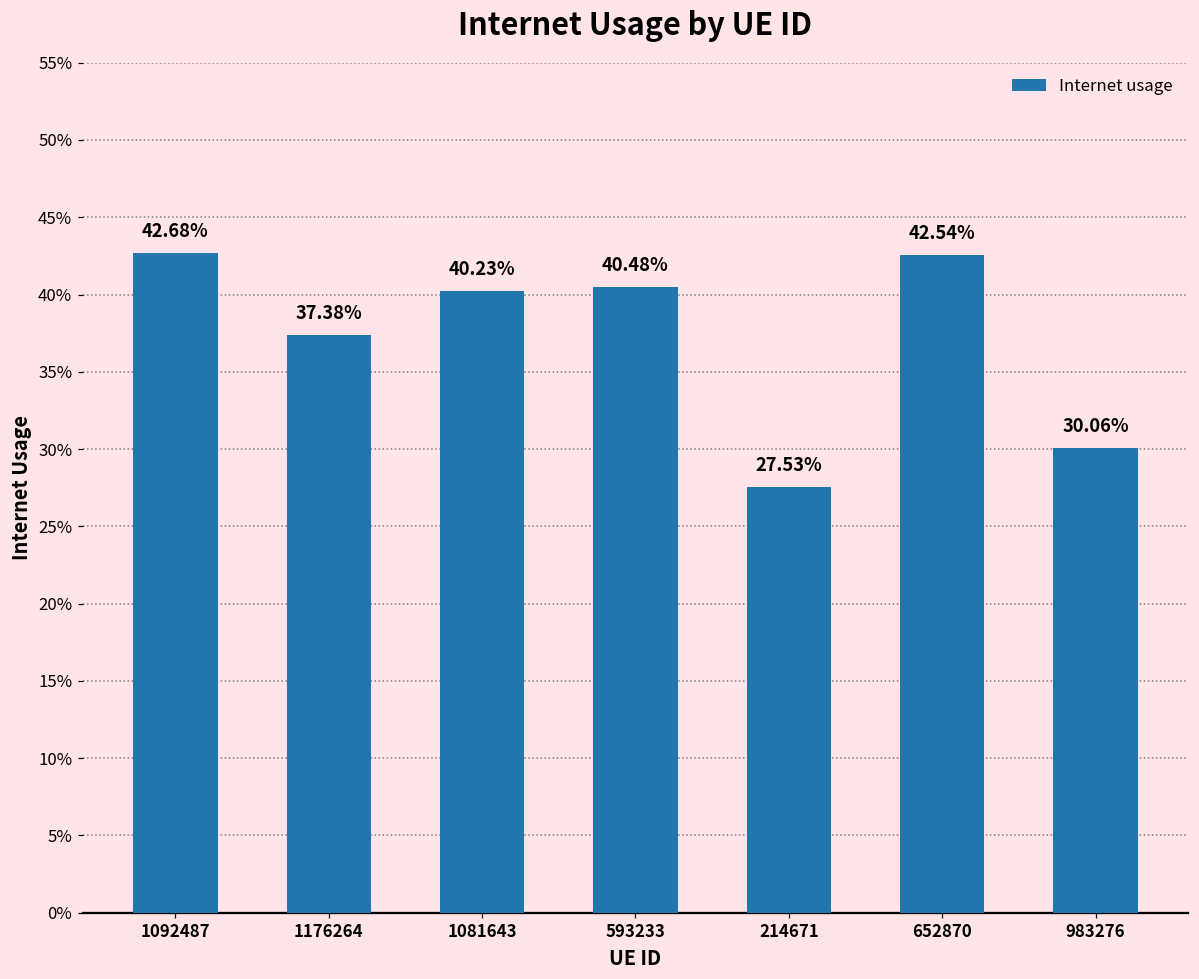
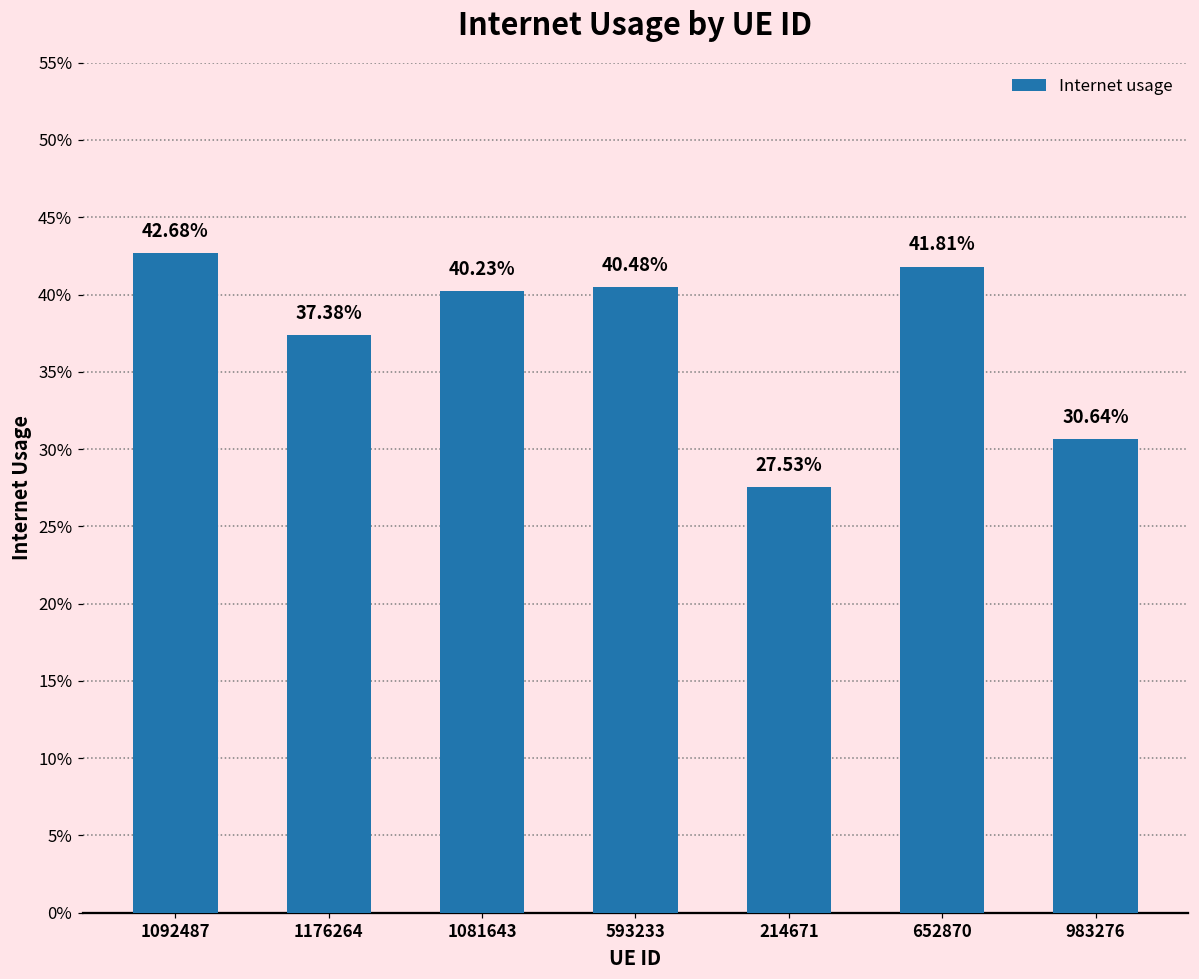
652870: 42.54% -> 41.81%
983276: 30.06% -> 30.64%
